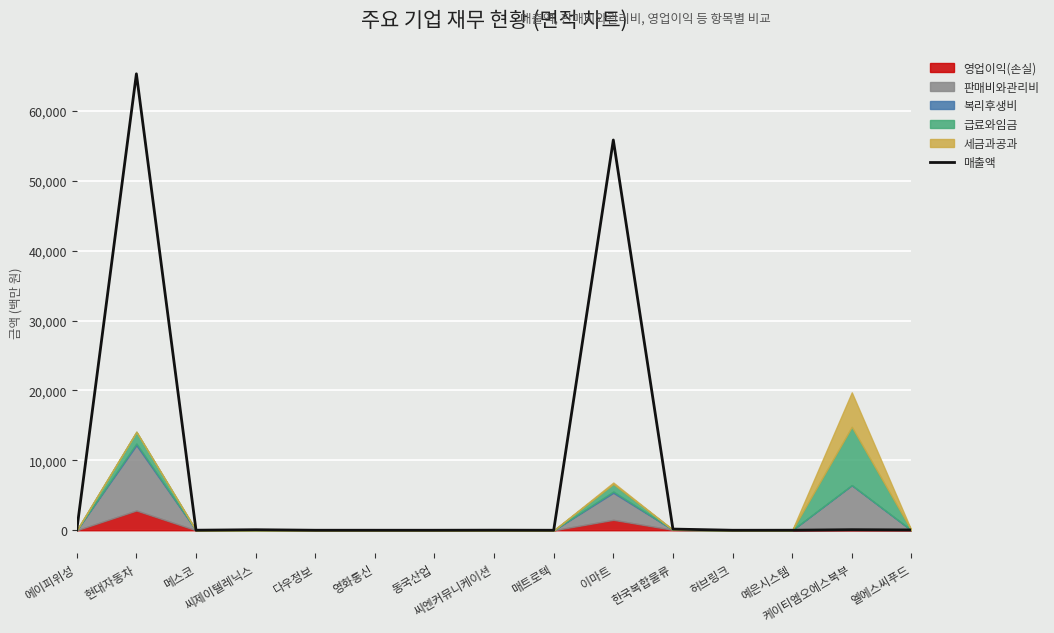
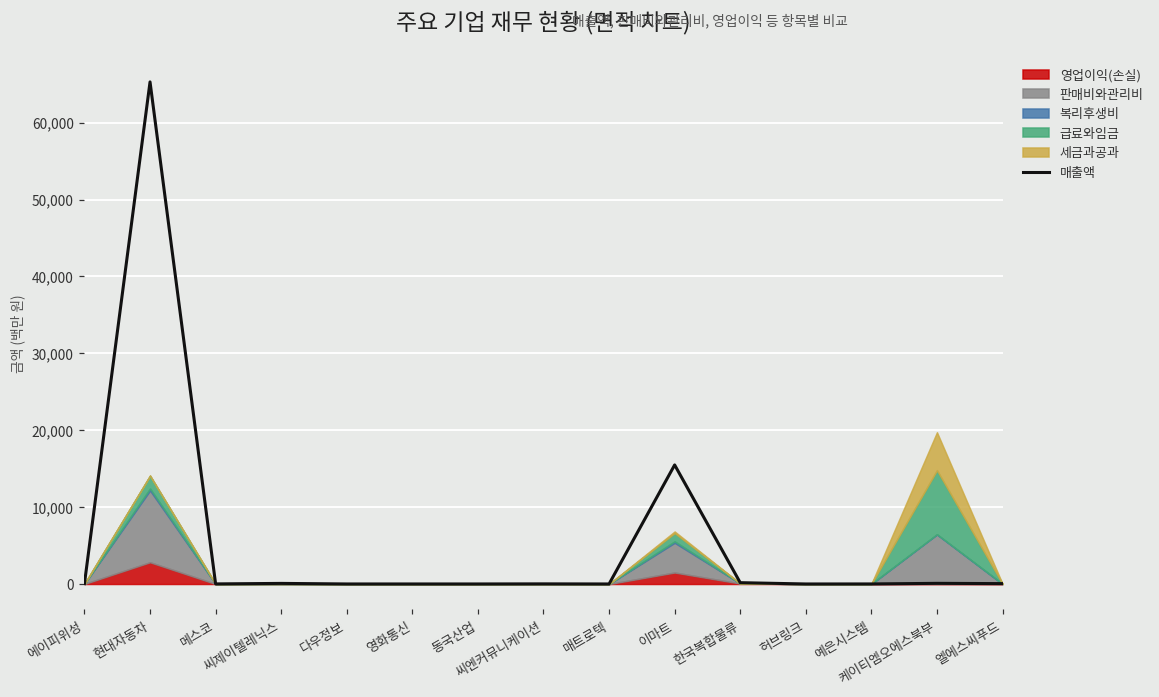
매출액, 이마트: 56,000 -> 15,000
